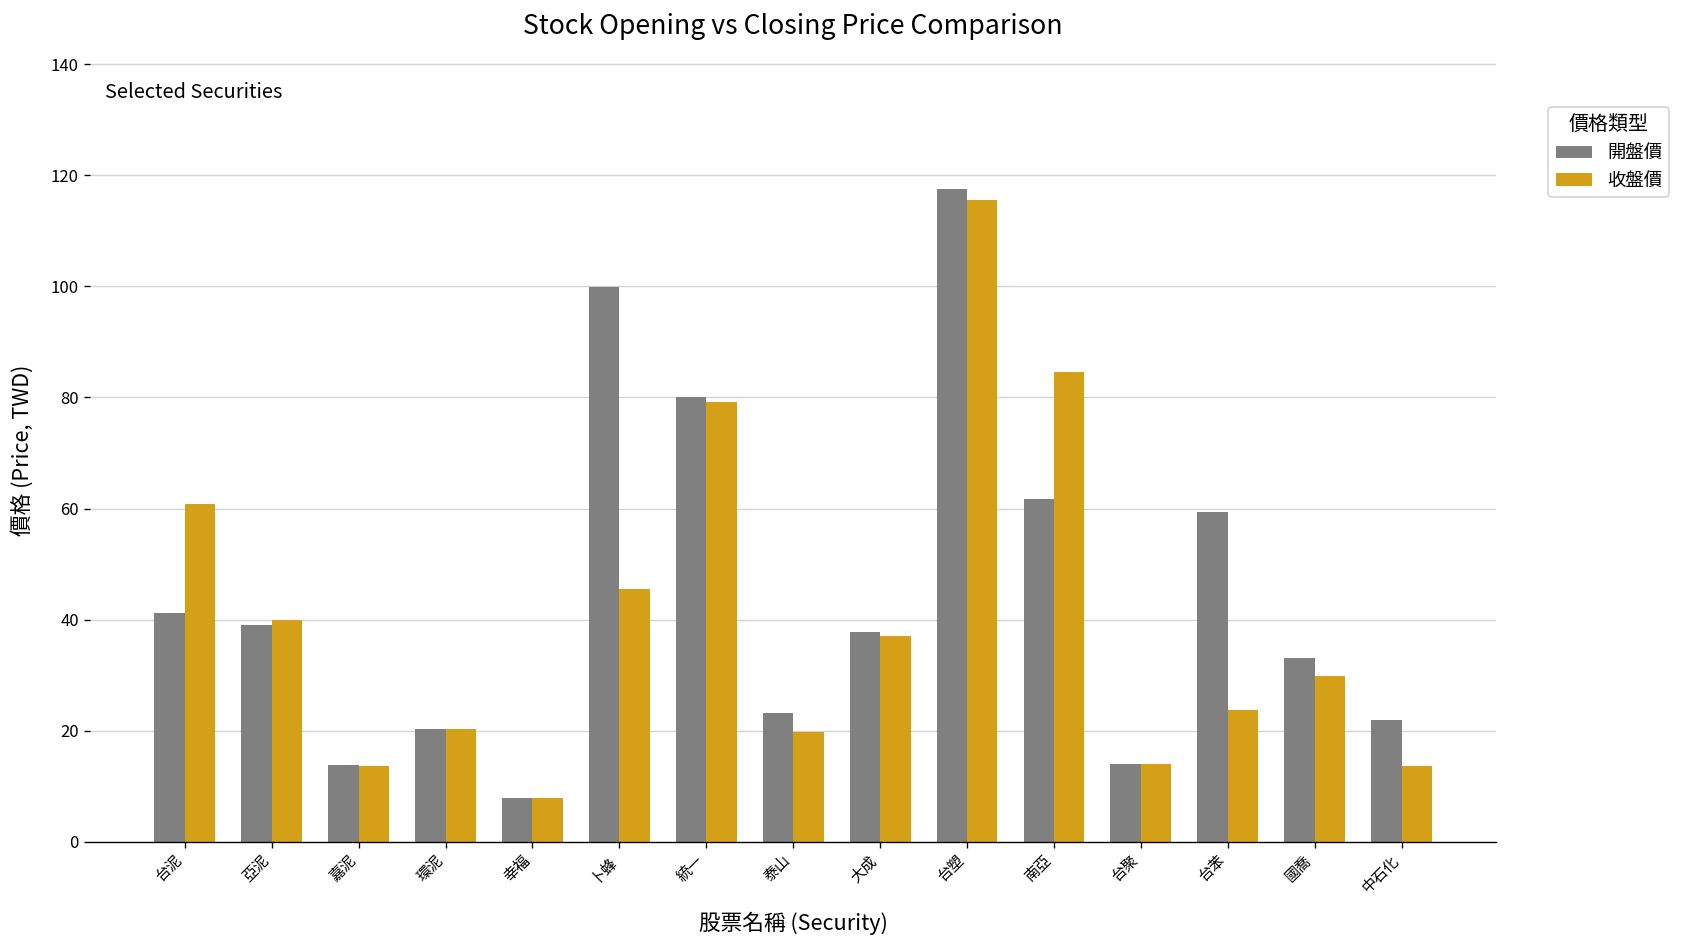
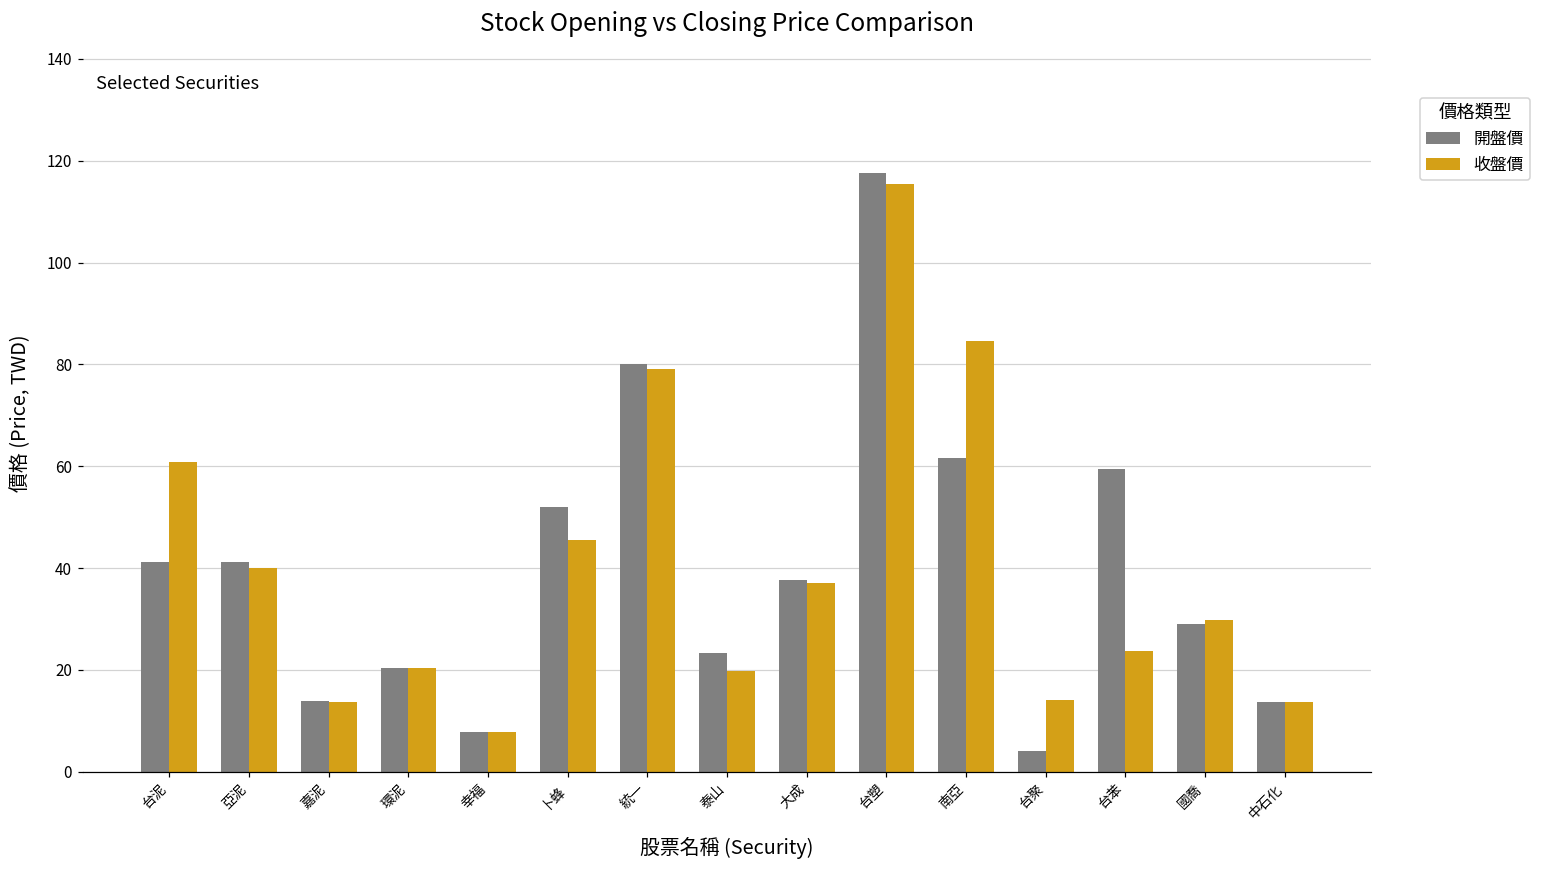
開盤價, 亞泥: 39 -> 41
開盤價, 卜蜂: 100 -> 52
開盤價, 台聚: 14 -> 4
開盤價, 國喬: 33 -> 29
開盤價, 中石化: 22 -> 14
